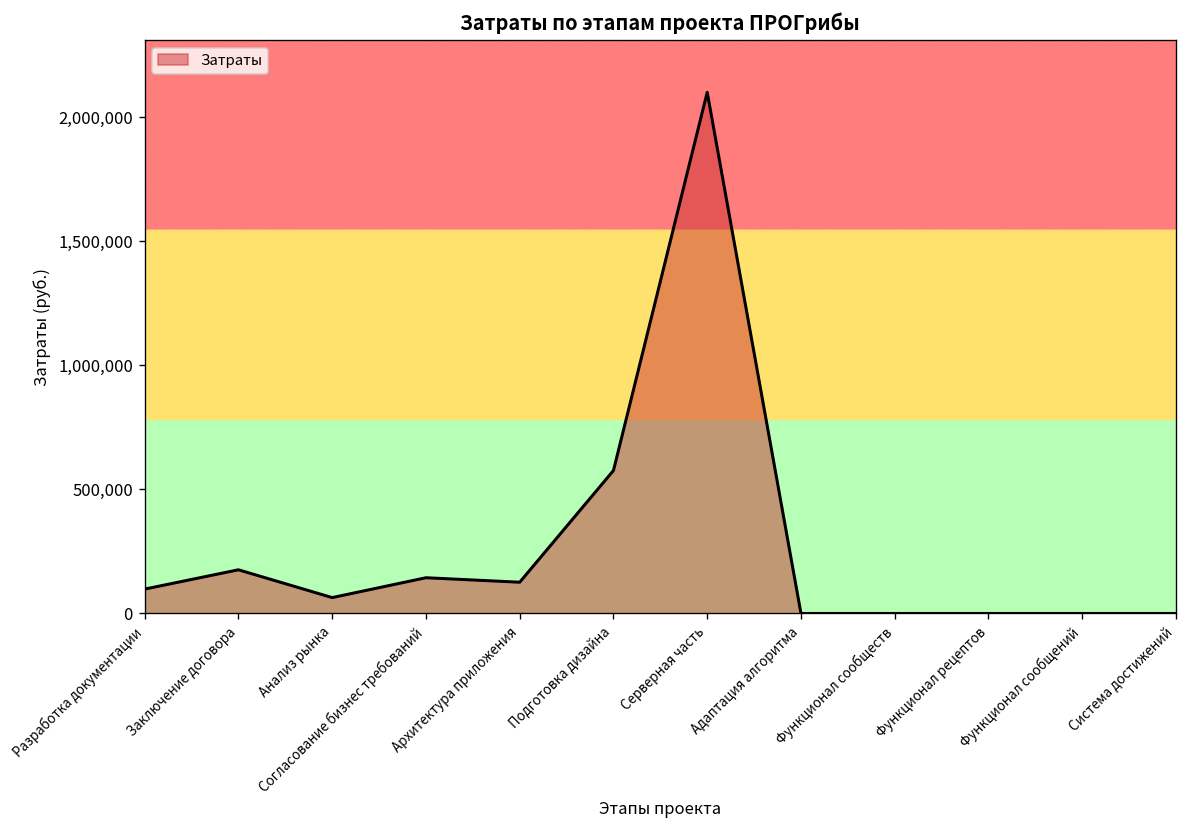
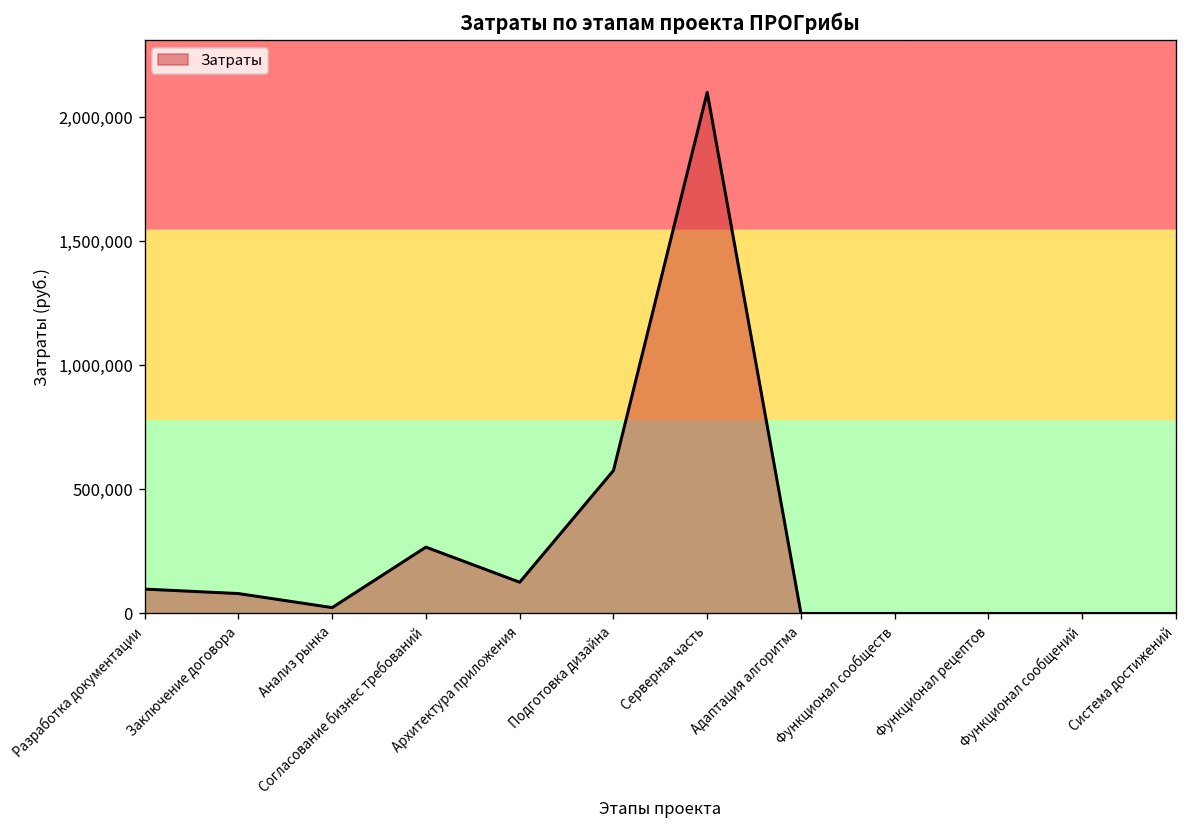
Заключение договора: 180,000 -> 80,000
Анализ рынка: 60,000 -> 20,000
Согласование бизнес требований: 140,000 -> 270,000
